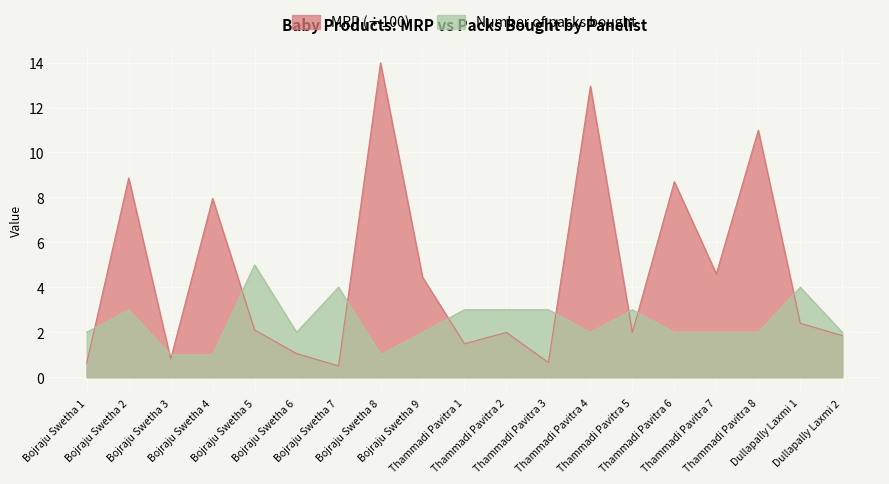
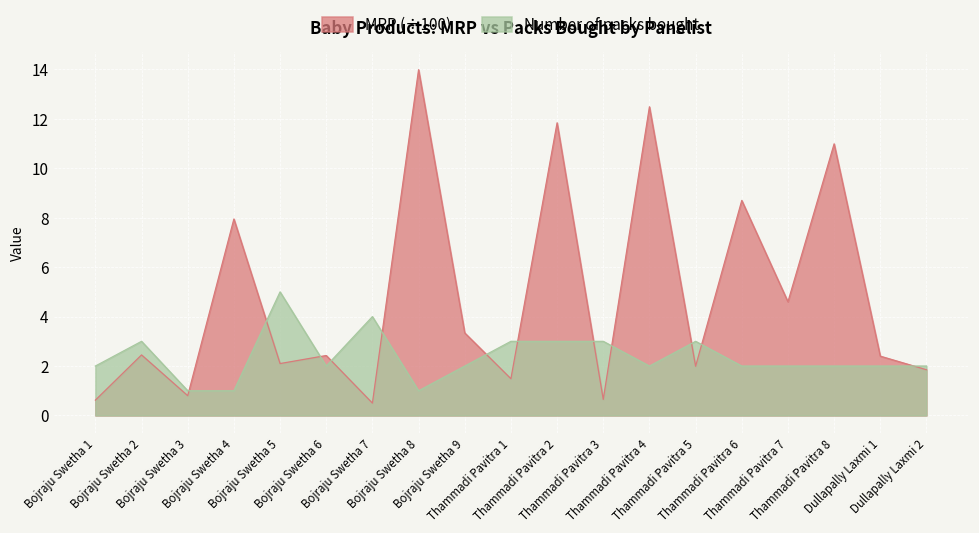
MRP (÷100), Bojraju Swetha 2: 8.9 -> 2.5
MRP (÷100), Bojraju Swetha 6: 1.1 -> 2.4
MRP (÷100), Bojraju Swetha 9: 4.5 -> 3.3
MRP (÷100), Thammadi Pavitra 2: 2.0 -> 11.8
MRP (÷100), Thammadi Pavitra 4: 13.0 -> 12.5
Number of packs bought, Dullapally Laxmi 1: 4 -> 2
